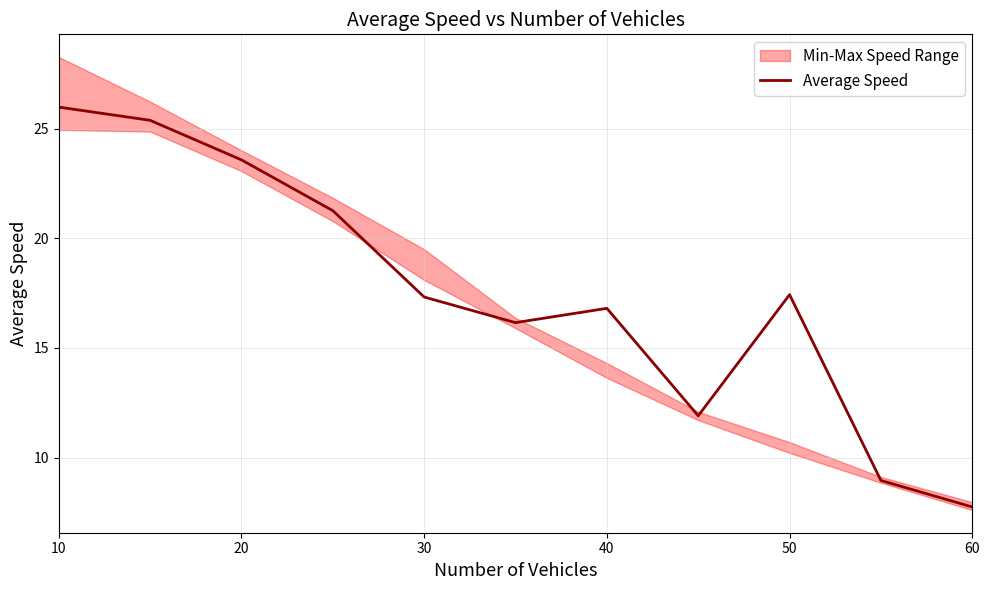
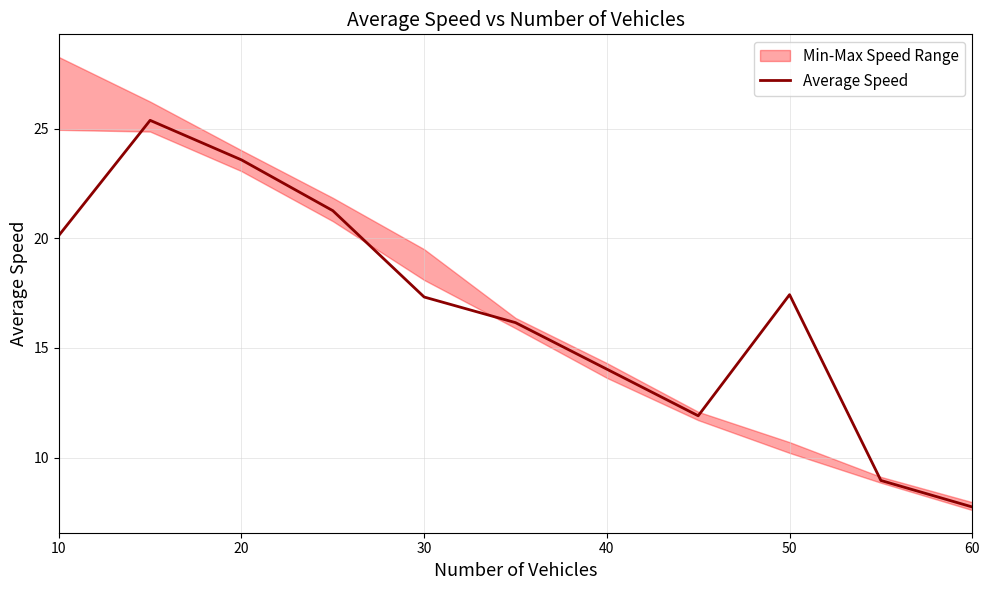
Average Speed, 10: 26.0 -> 20.1
Average Speed, 40: 16.8 -> 14.0
